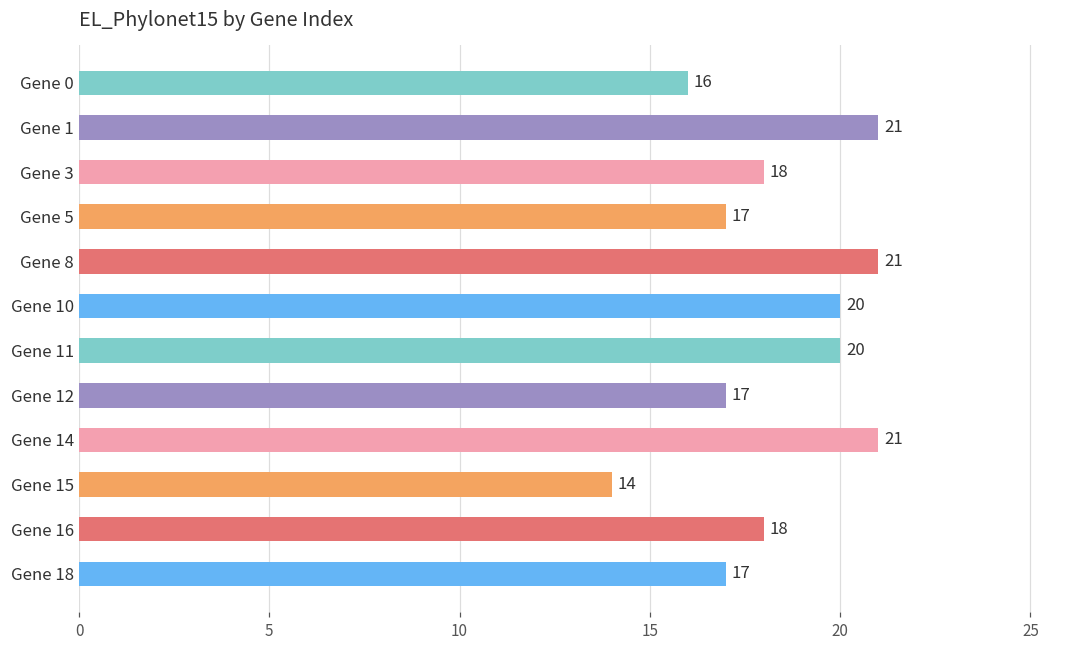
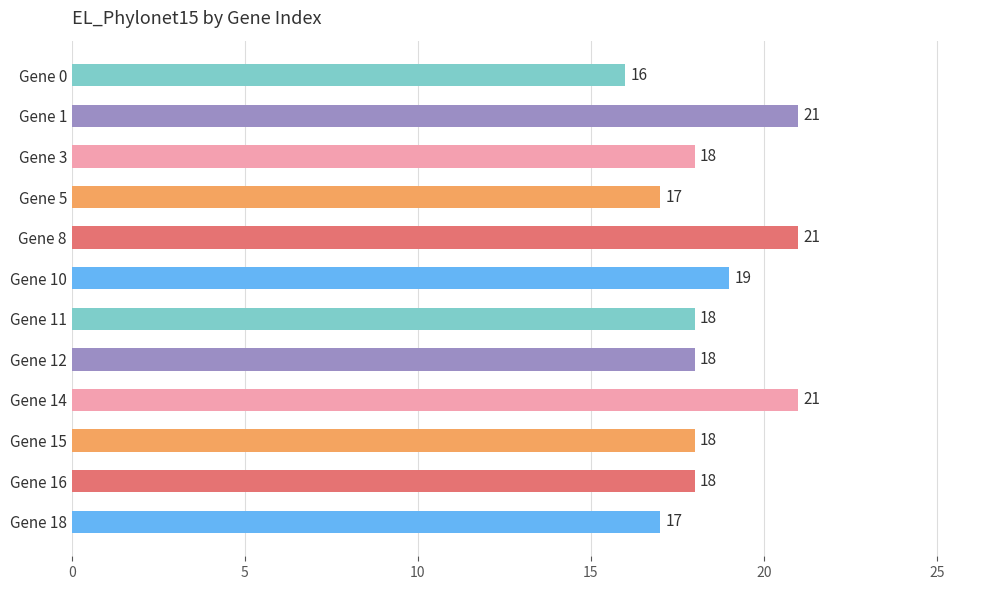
Gene 10: 20 -> 19
Gene 11: 20 -> 18
Gene 12: 17 -> 18
Gene 15: 14 -> 18
